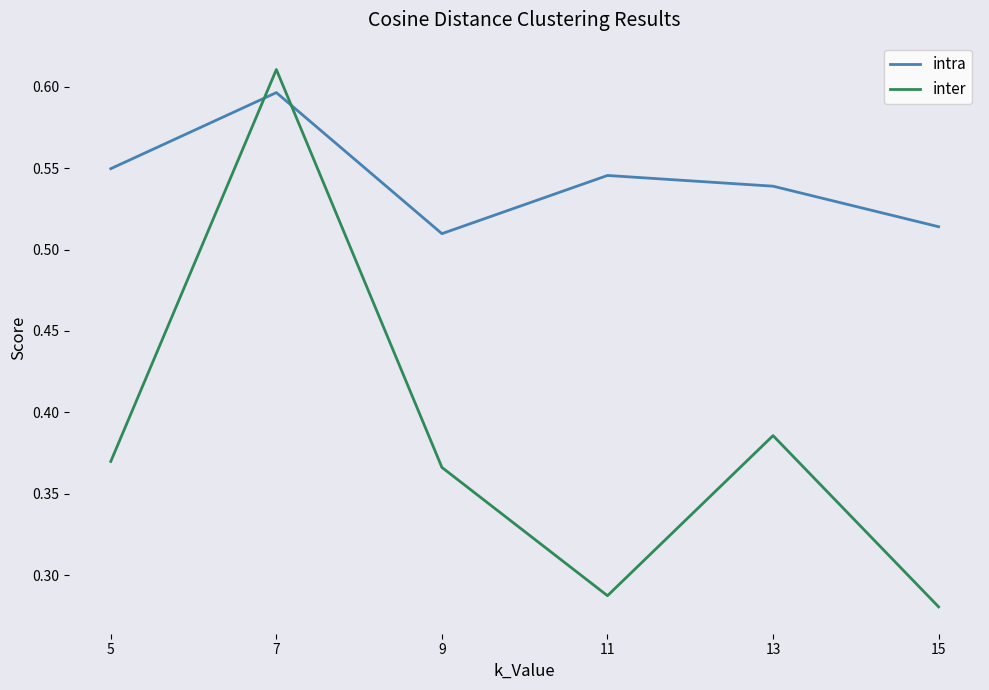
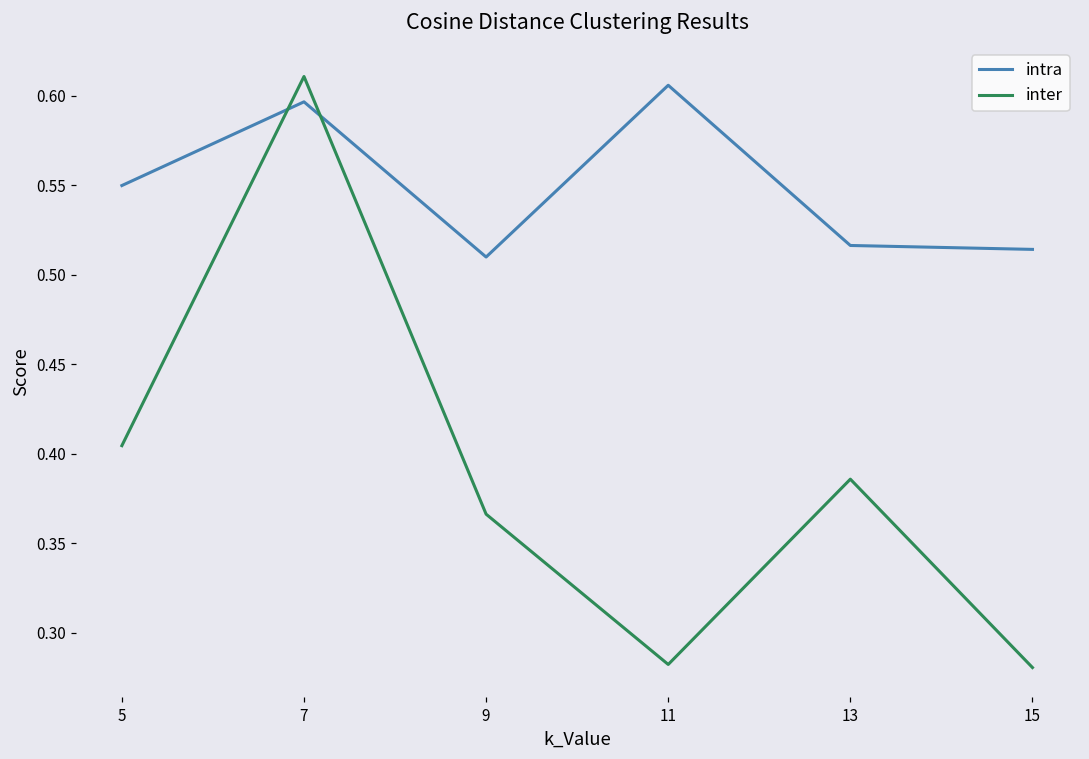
inter, 5: 0.370 -> 0.404
intra, 11: 0.546 -> 0.606
inter, 11: 0.287 -> 0.282
intra, 13: 0.539 -> 0.516
